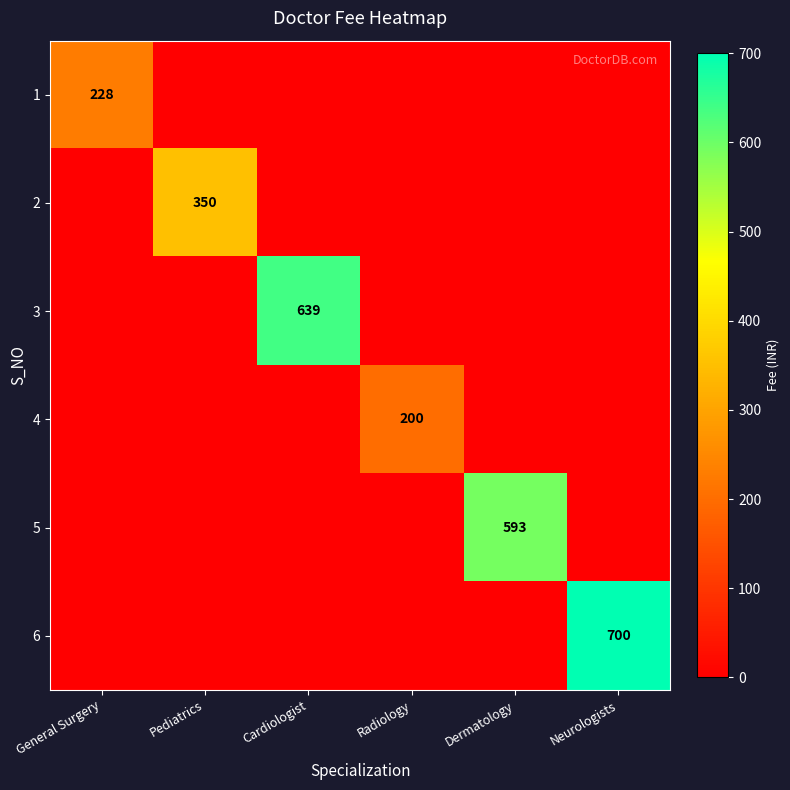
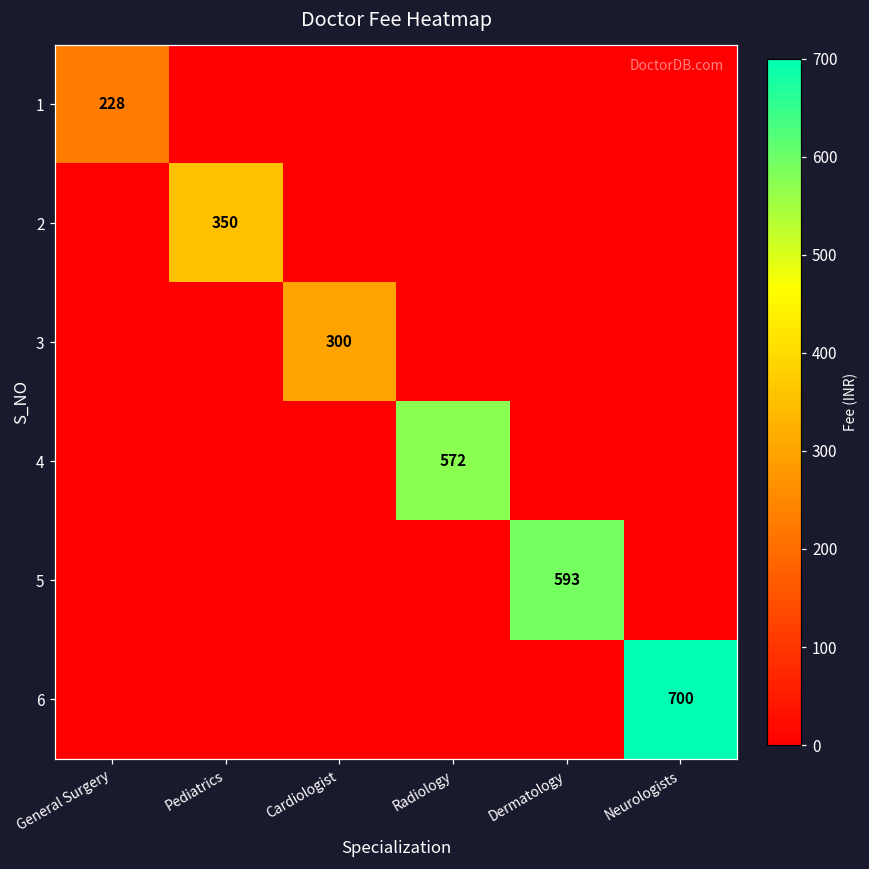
3, Cardiologist: 639 -> 300
4, Radiology: 200 -> 572
